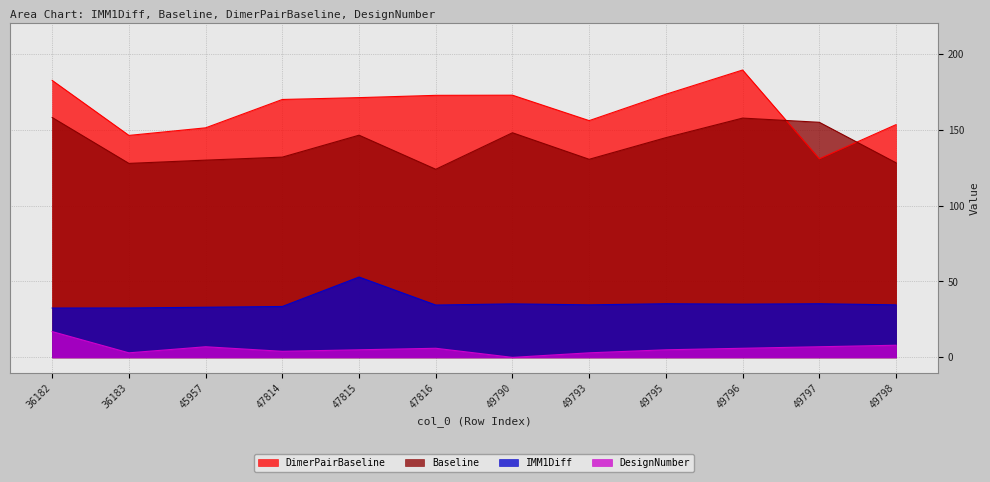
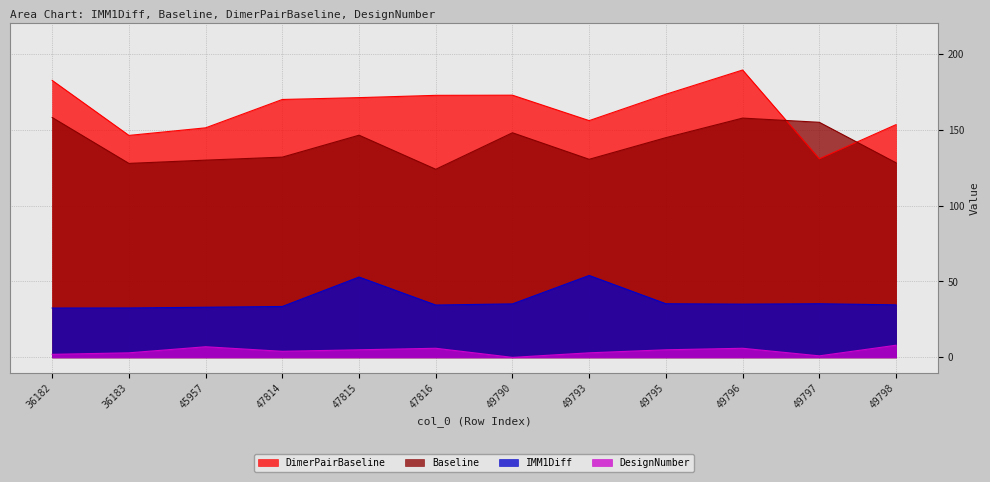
DesignNumber, 36182: 17 -> 2
IMM1Diff, 49793: 35 -> 54
DesignNumber, 49797: 7 -> 1
